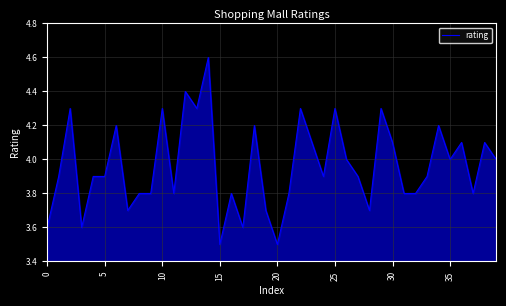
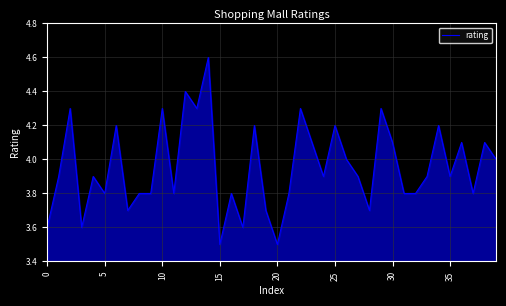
5: 3.9 -> 3.8
25: 4.3 -> 4.2
35: 4.0 -> 3.9
